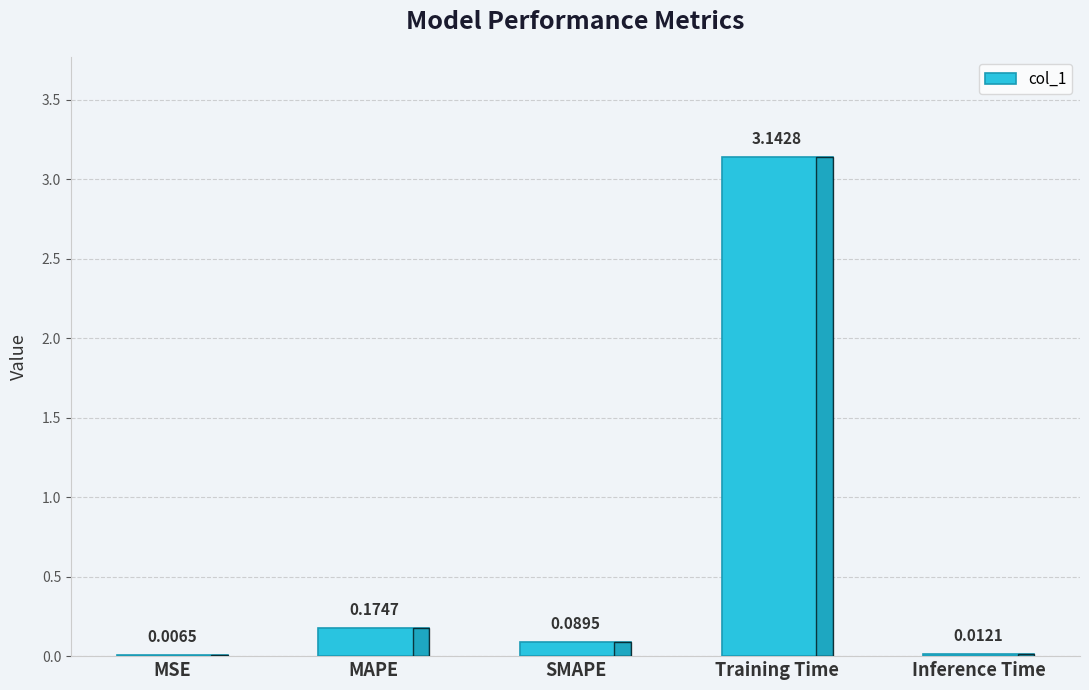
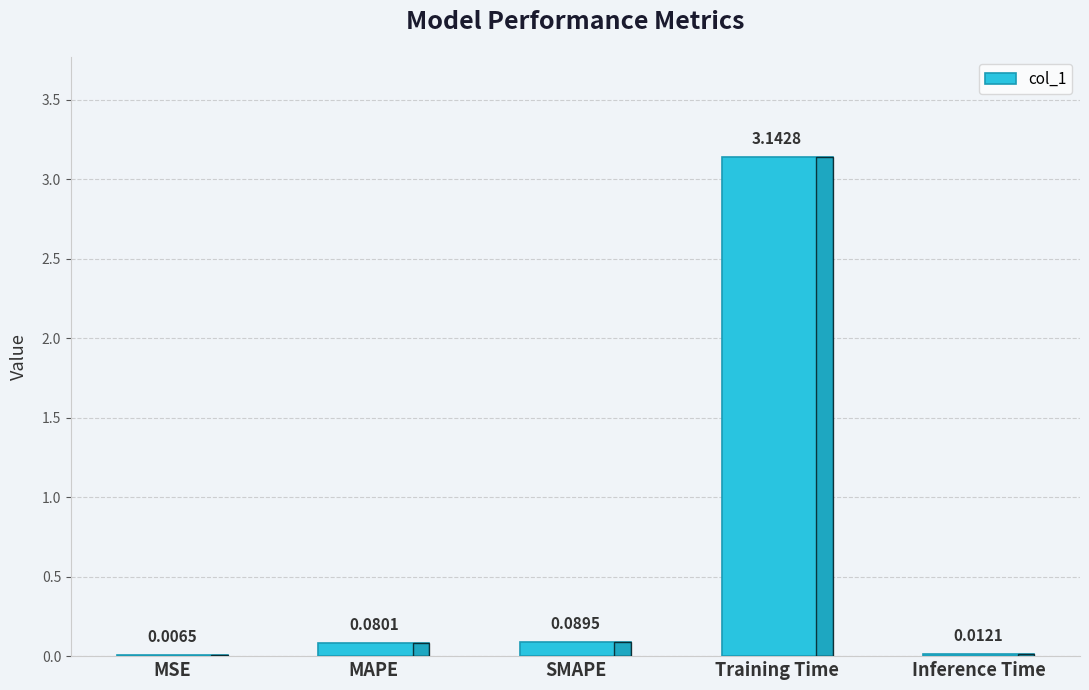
MAPE: 0.1747 -> 0.0801
